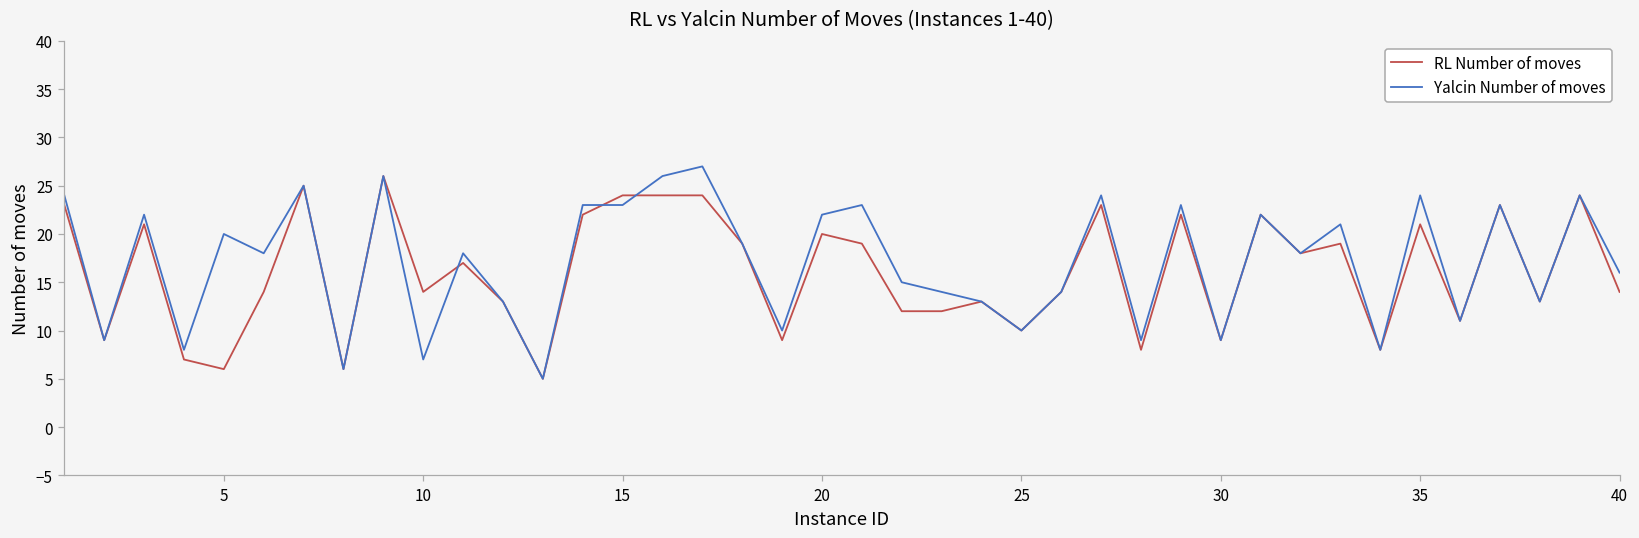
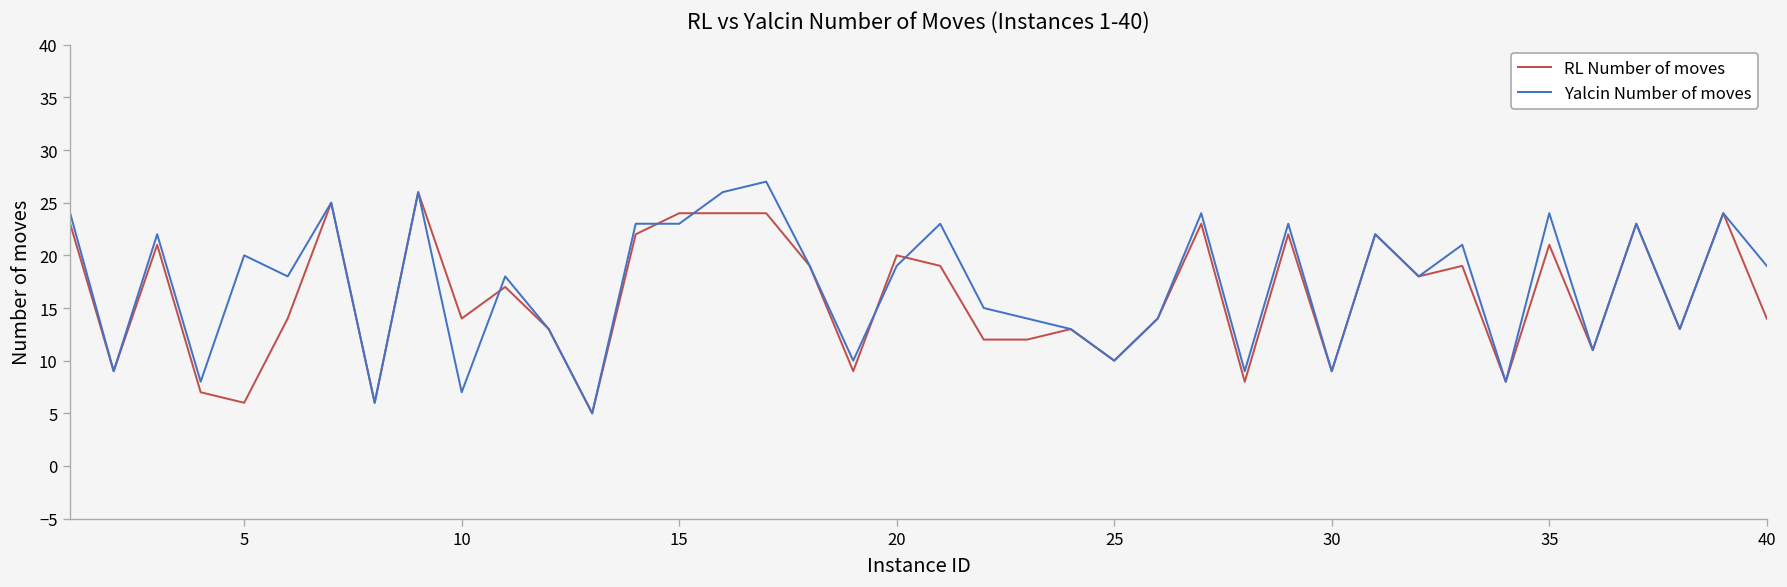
Yalcin Number of moves, 20: 22 -> 19
Yalcin Number of moves, 40: 16 -> 19
